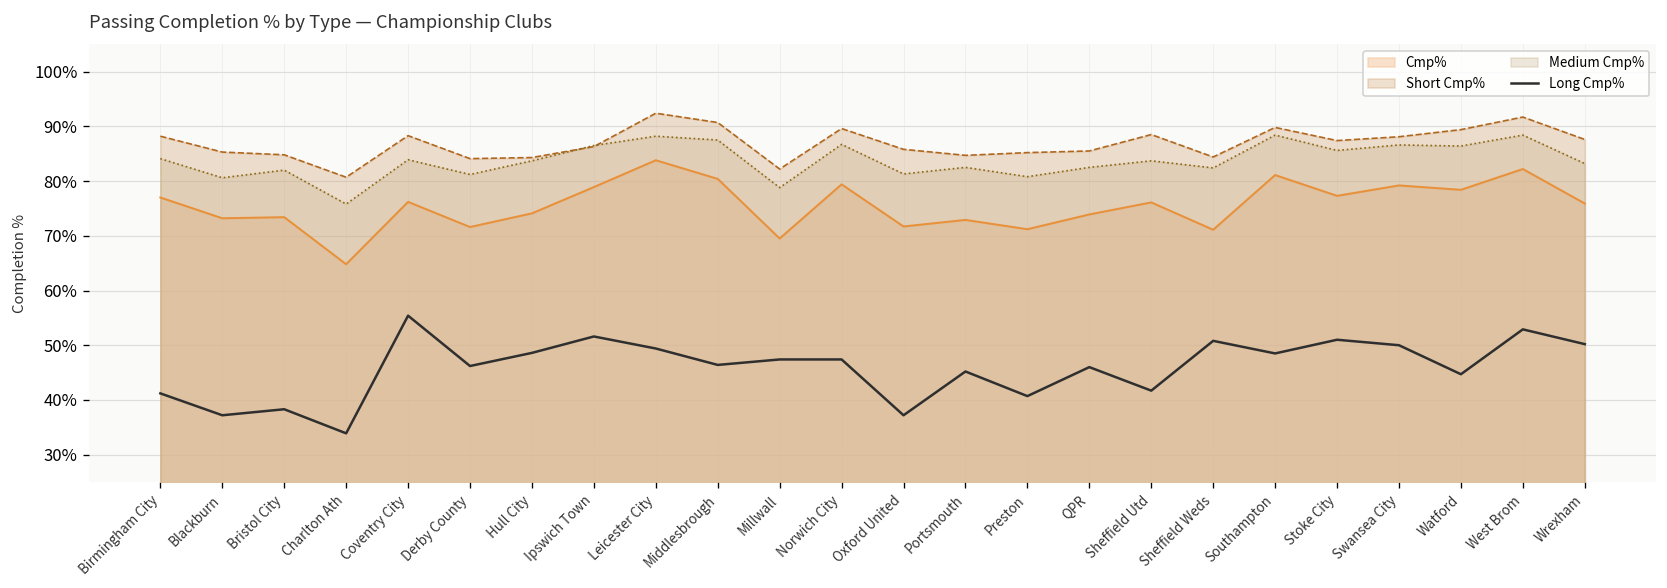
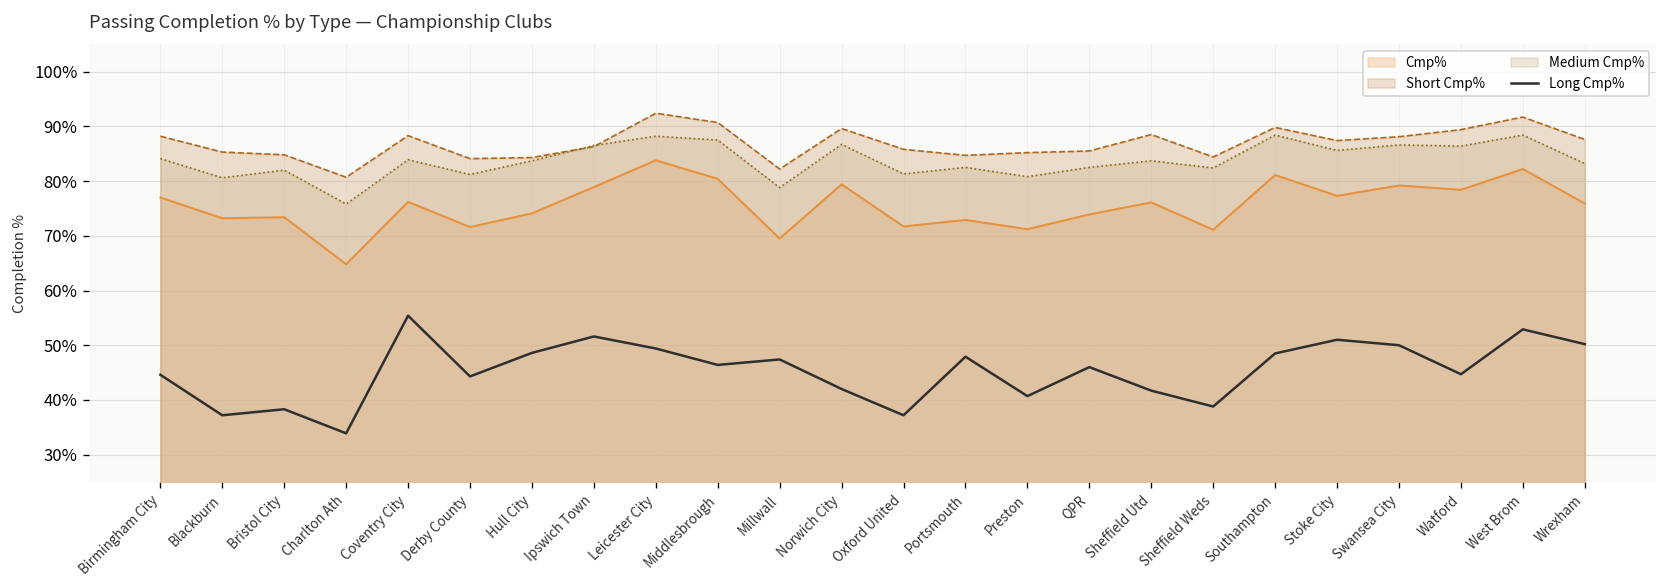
Long Cmp%, Birmingham City: 41% -> 45%
Long Cmp%, Derby County: 46% -> 44%
Long Cmp%, Norwich City: 47% -> 42%
Long Cmp%, Portsmouth: 45% -> 48%
Long Cmp%, Sheffield Weds: 51% -> 39%
